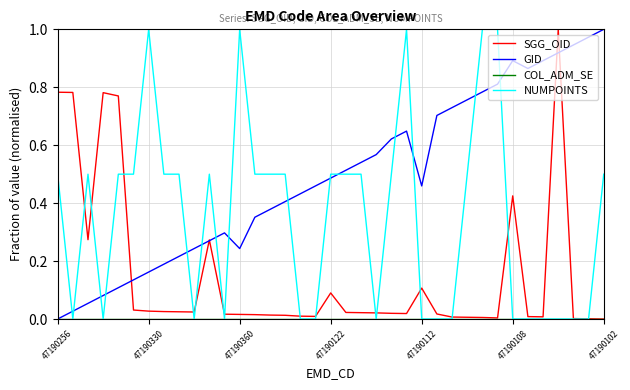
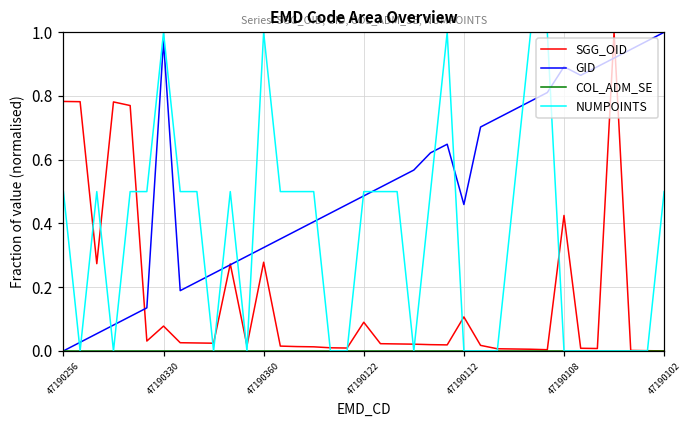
SGG_OID, 47190330: 0.03 -> 0.08
GID, 47190330: 0.16 -> 0.97
SGG_OID, 47190360: 0.02 -> 0.28
GID, 47190360: 0.24 -> 0.32
